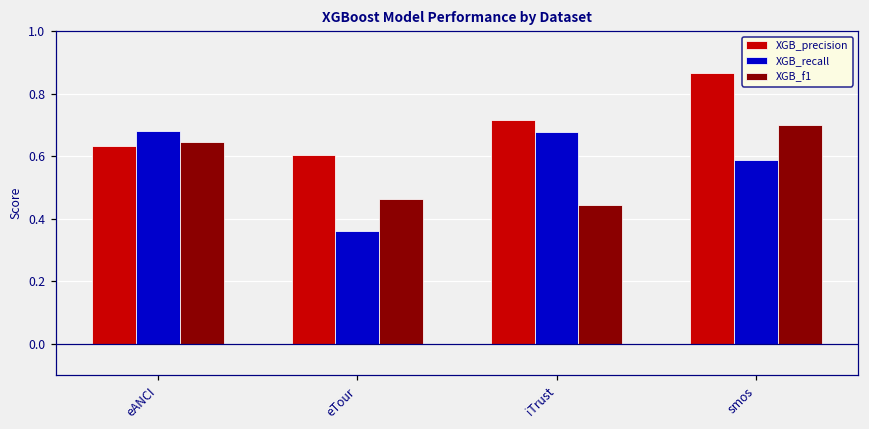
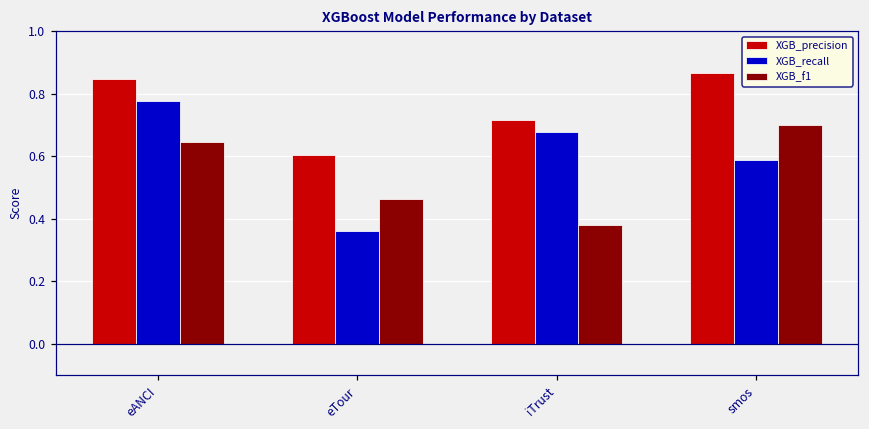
XGB_precision, eANCI: 0.63 -> 0.85
XGB_recall, eANCI: 0.68 -> 0.78
XGB_f1, iTrust: 0.44 -> 0.38
